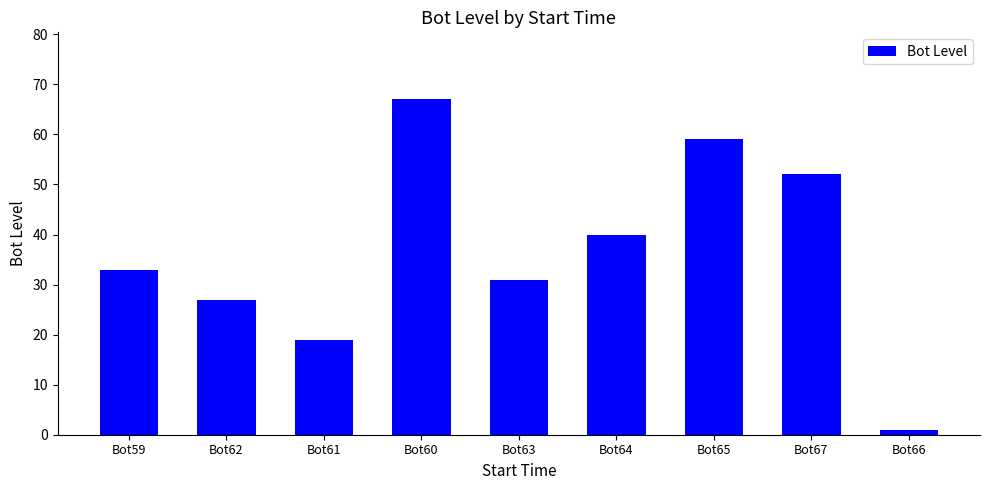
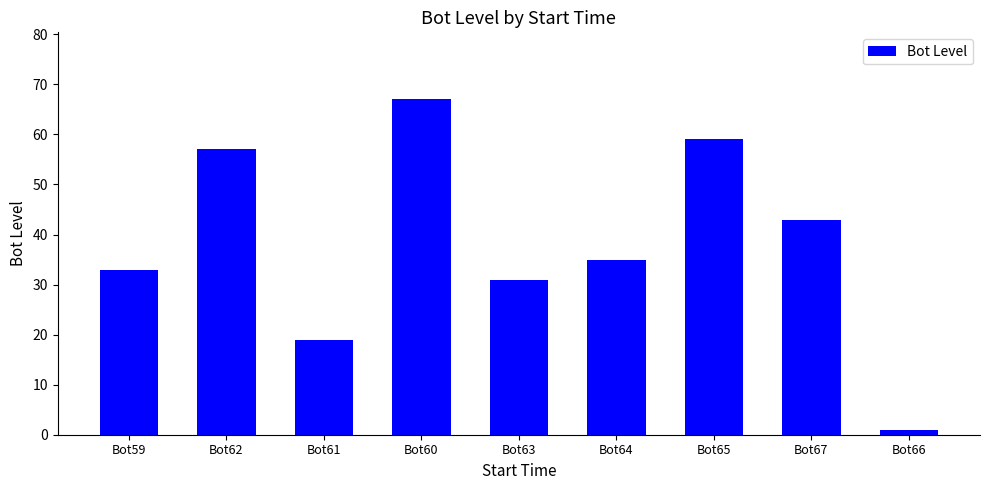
Bot62: 27 -> 57
Bot64: 40 -> 35
Bot67: 52 -> 43
